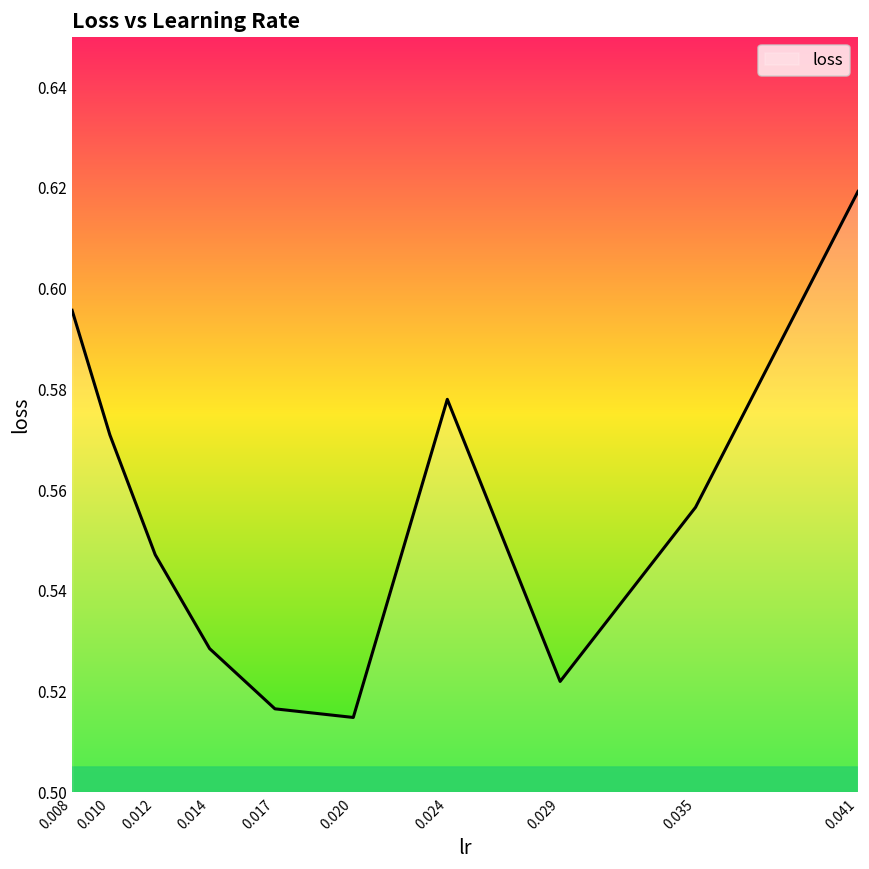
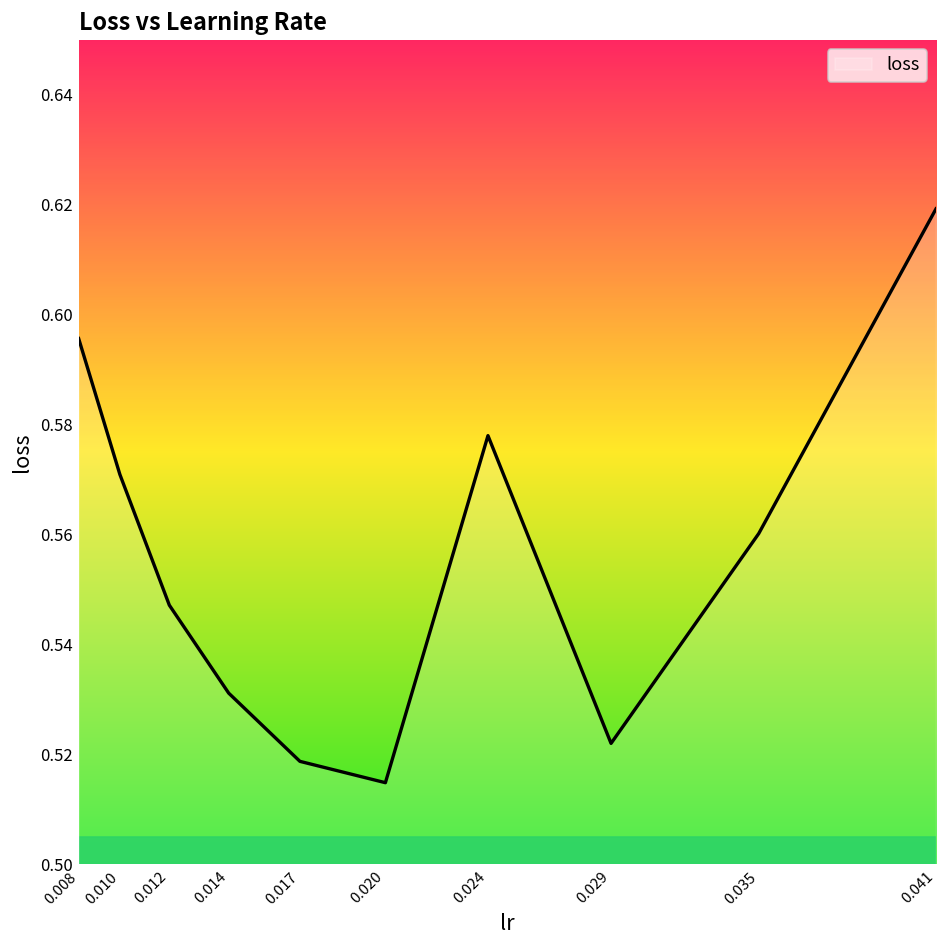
0.014: 0.529 -> 0.531
0.017: 0.517 -> 0.519
0.035: 0.557 -> 0.560
